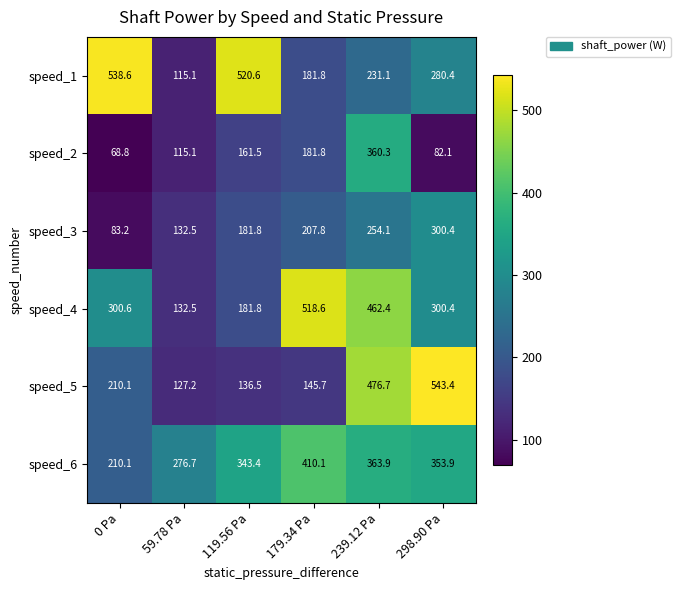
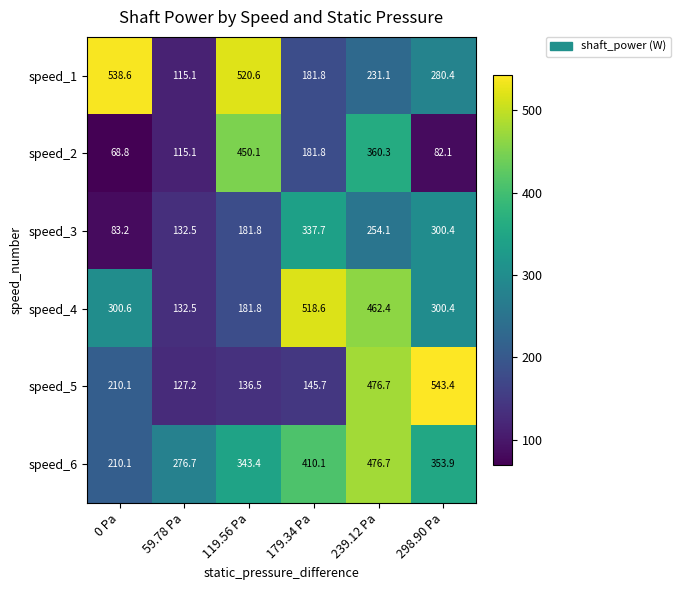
speed_2, 119.56 Pa: 161.5 -> 450.1
speed_3, 179.34 Pa: 207.8 -> 337.7
speed_6, 239.12 Pa: 363.9 -> 476.7
